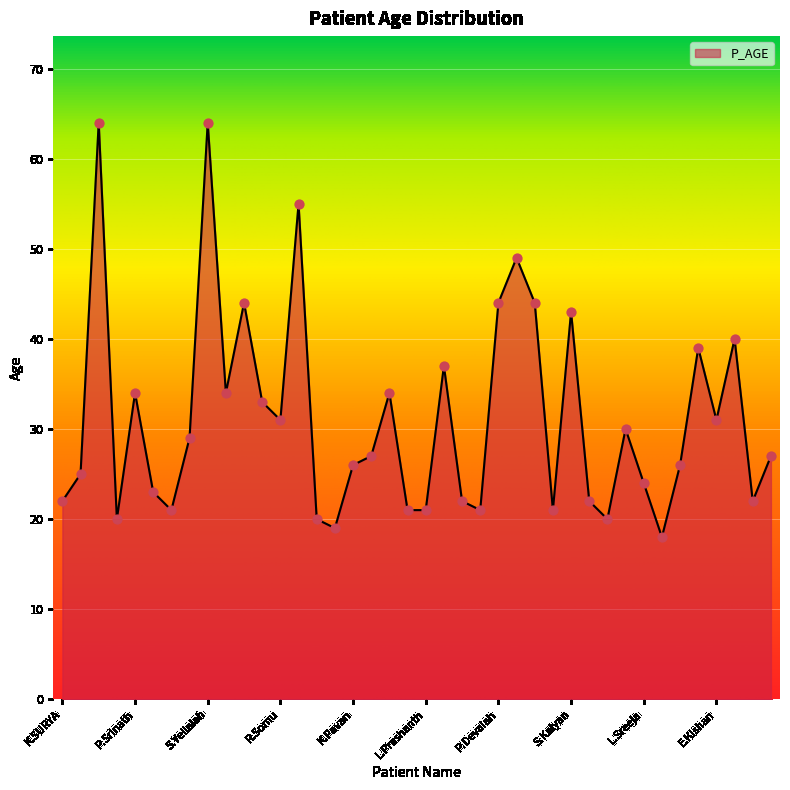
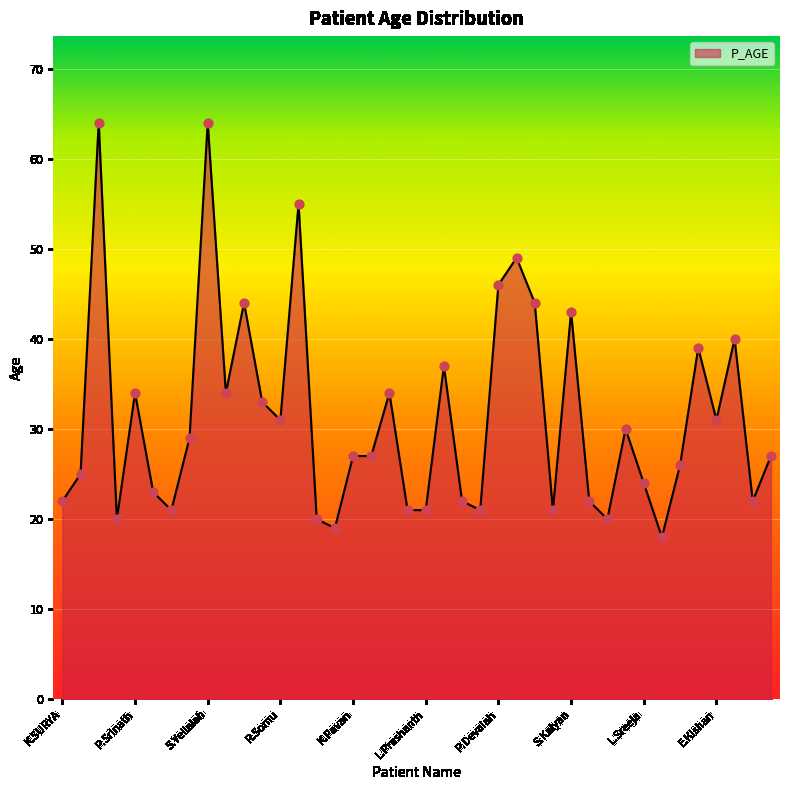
K.Pavan: 26 -> 27
P.Devaiah: 44 -> 46
